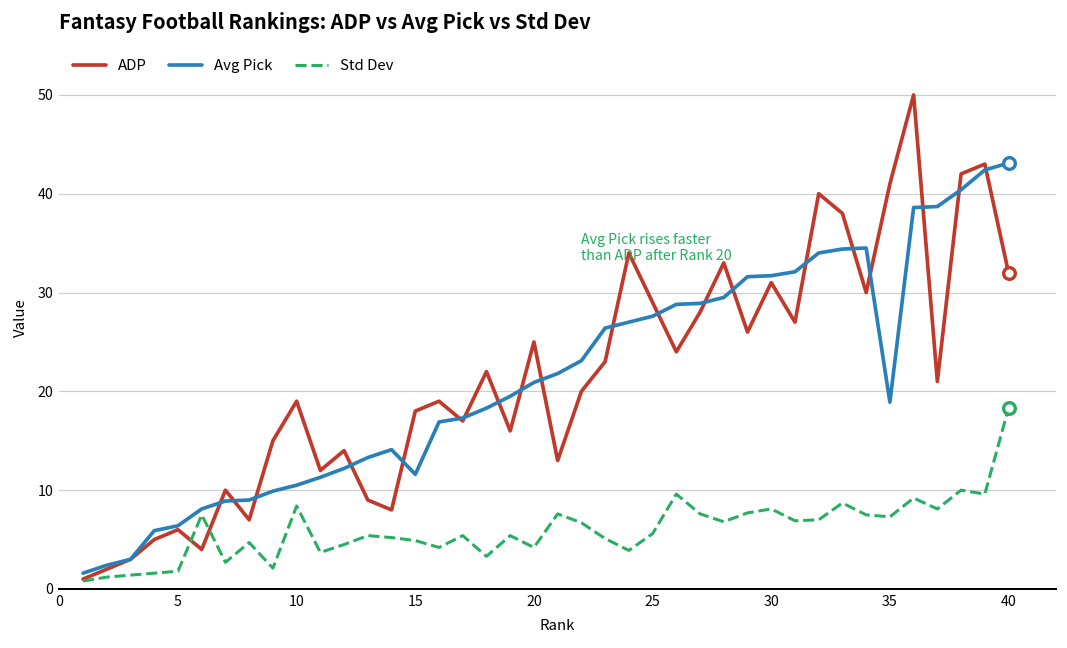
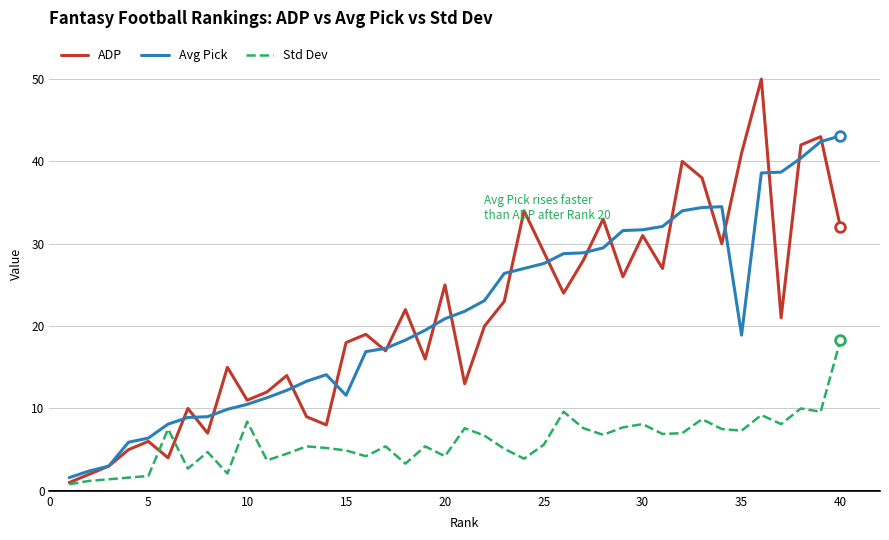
ADP, 10: 19 -> 11
